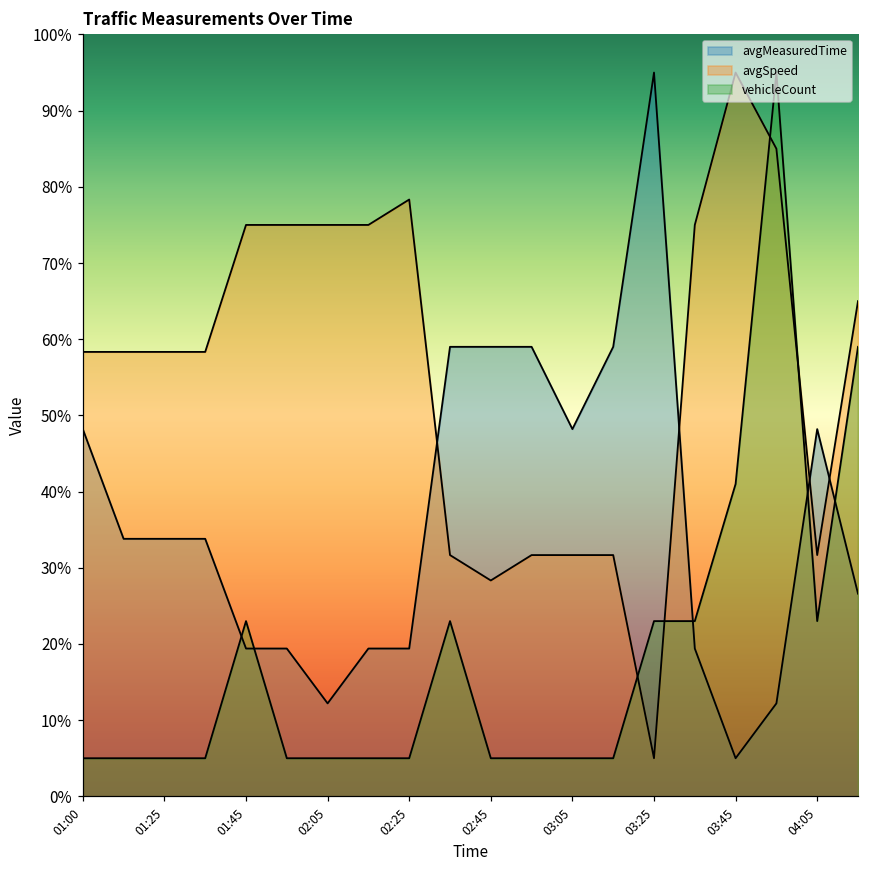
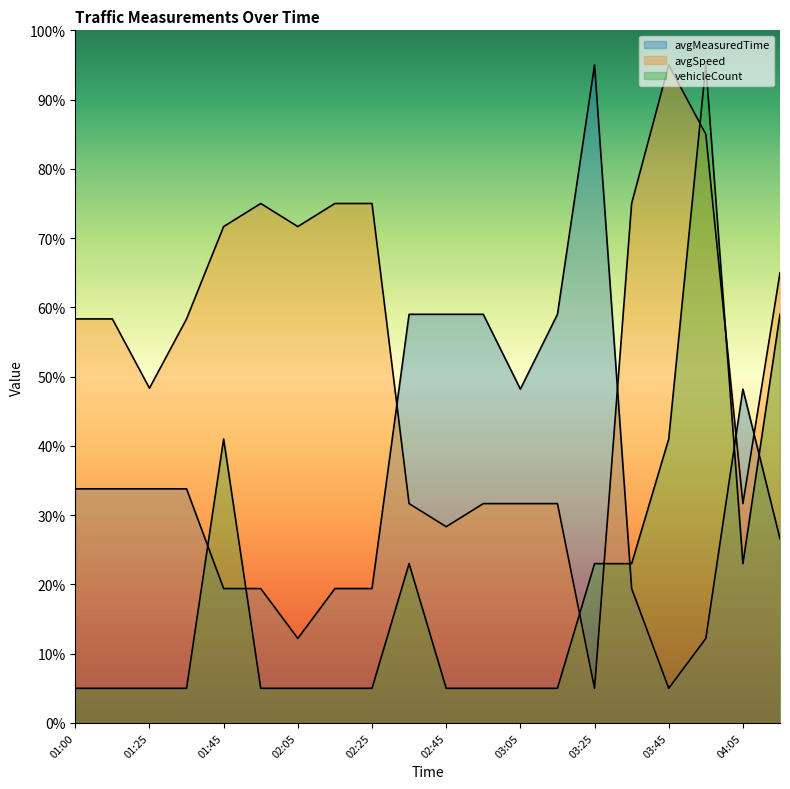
avgMeasuredTime, 01:00: 48% -> 34%
avgSpeed, 01:25: 58% -> 48%
avgSpeed, 01:45: 75% -> 72%
vehicleCount, 01:45: 23% -> 41%
avgSpeed, 02:05: 75% -> 72%
avgSpeed, 02:25: 78% -> 75%
